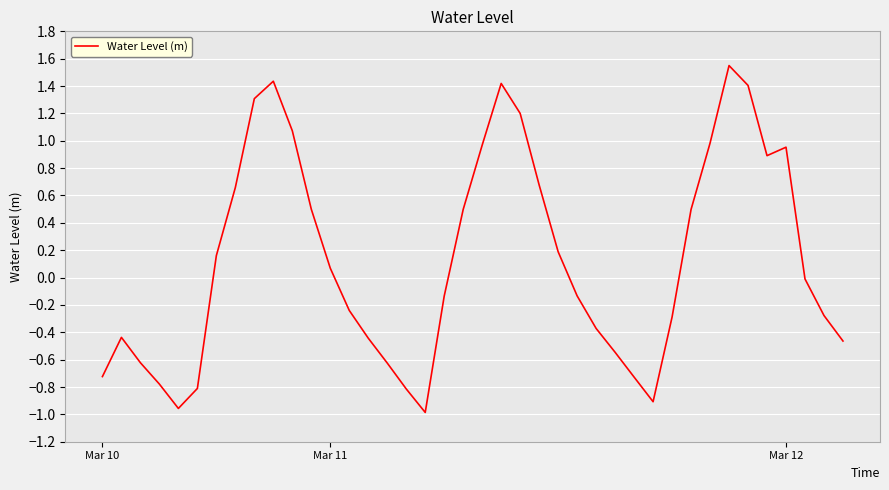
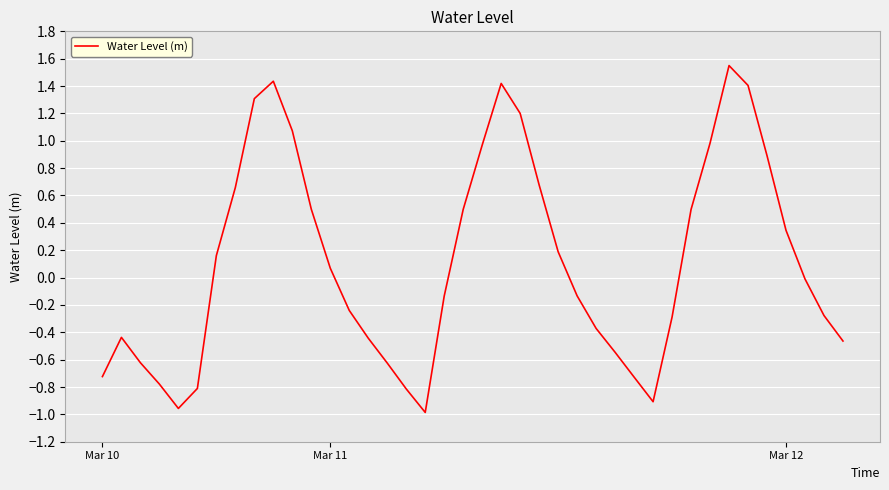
Mar 12: 0.95 -> 0.35
